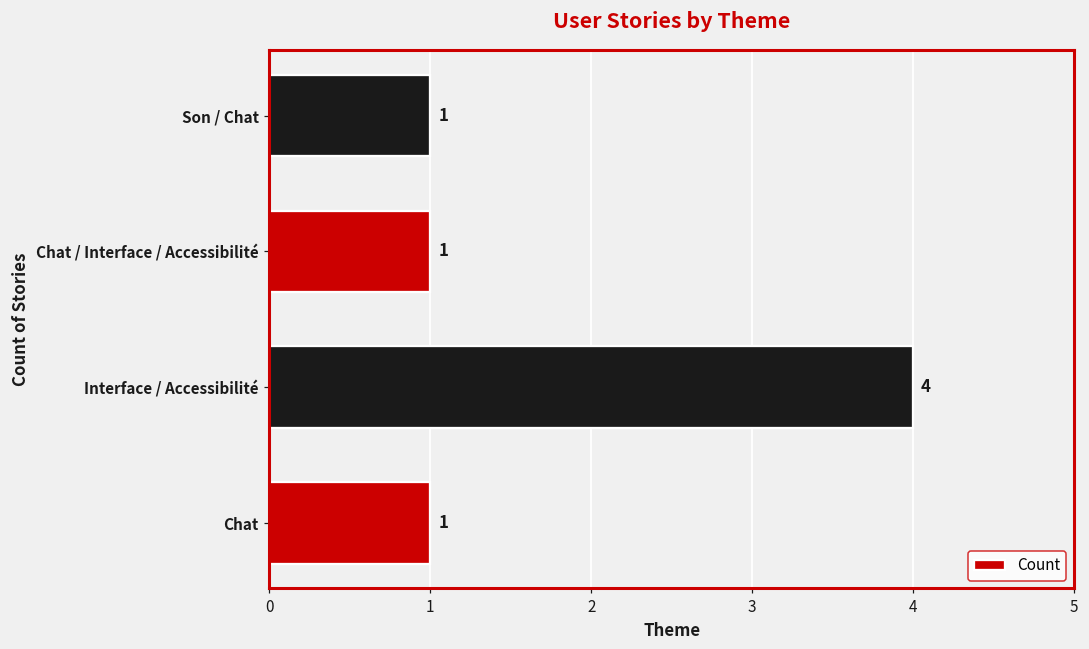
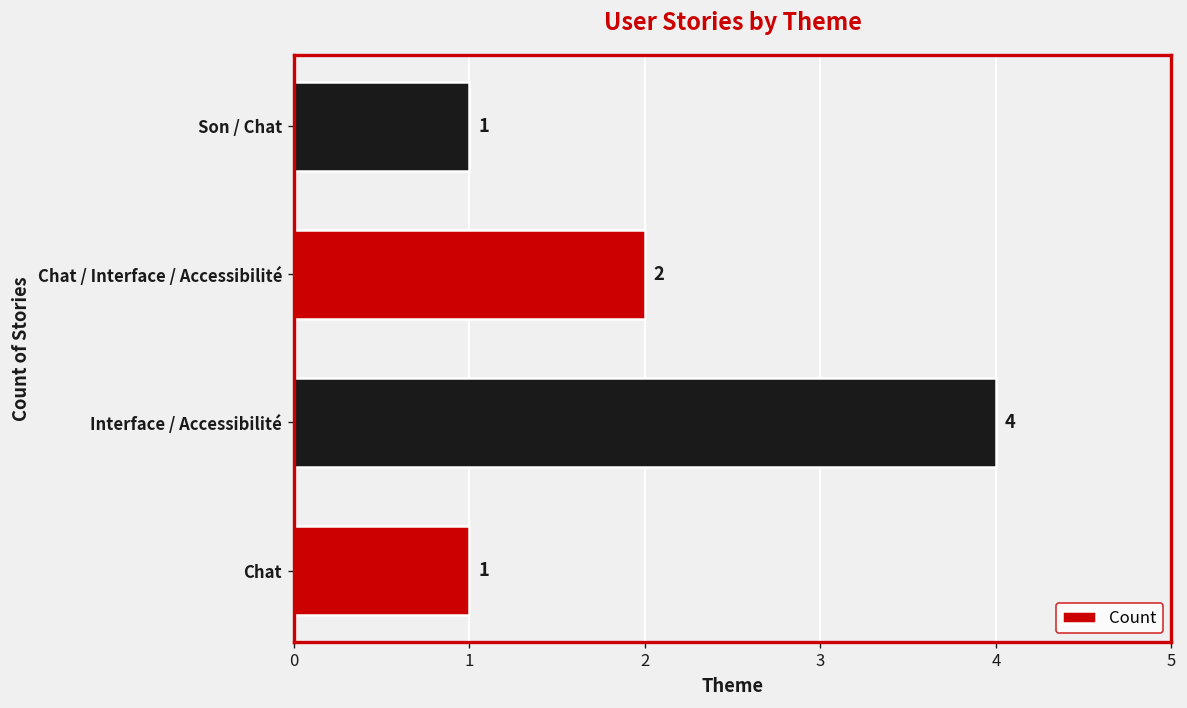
Chat / Interface / Accessibilité: 1 -> 2
